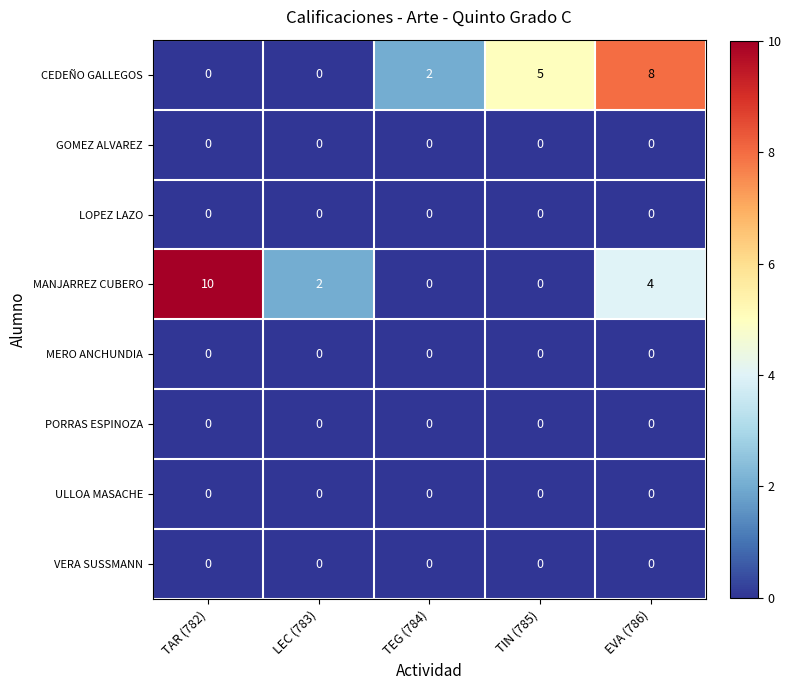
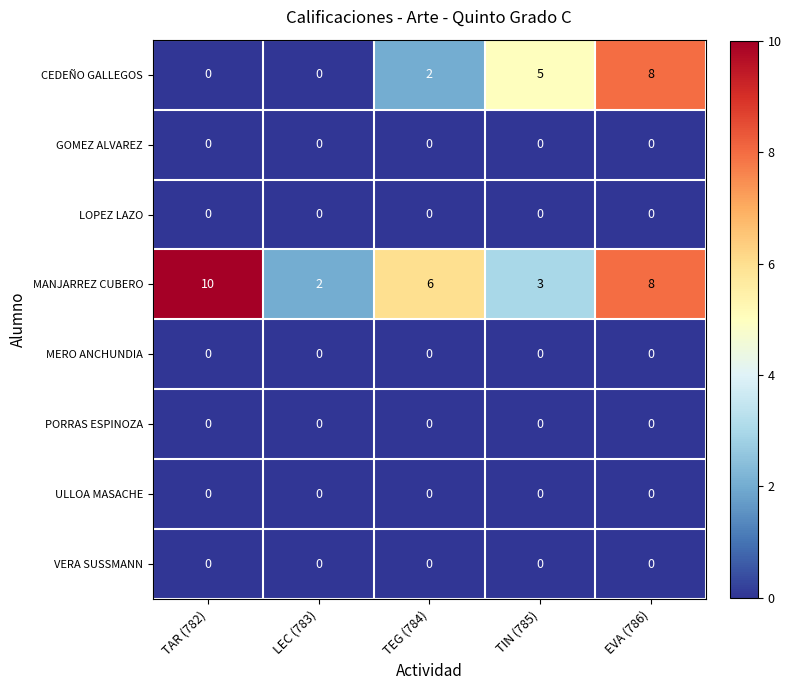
MANJARREZ CUBERO, TEG (784): 0 -> 6
MANJARREZ CUBERO, TIN (785): 0 -> 3
MANJARREZ CUBERO, EVA (786): 4 -> 8
